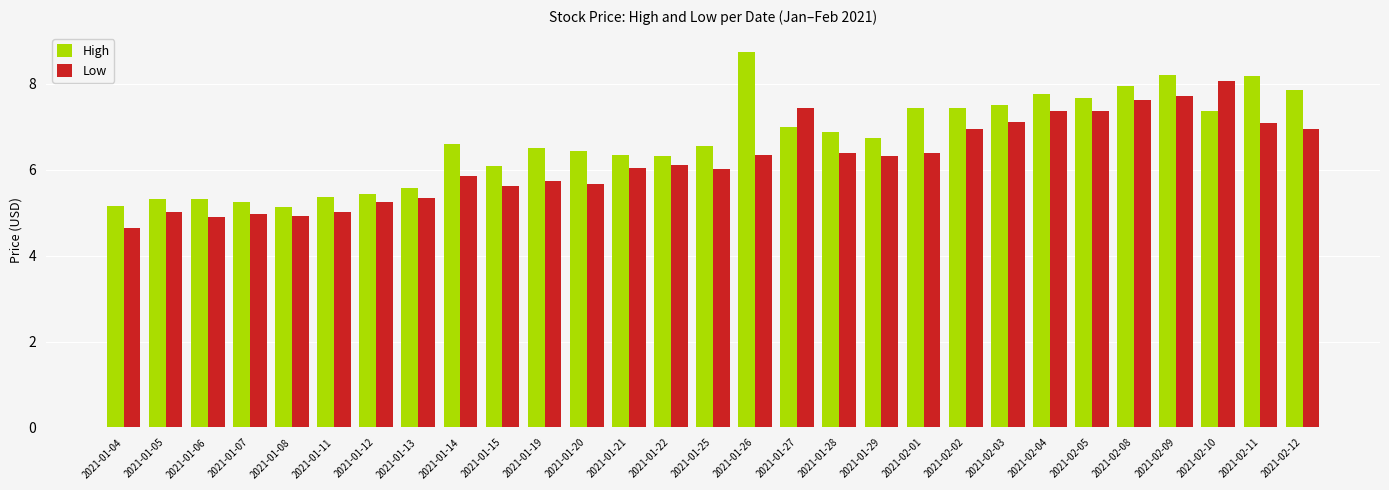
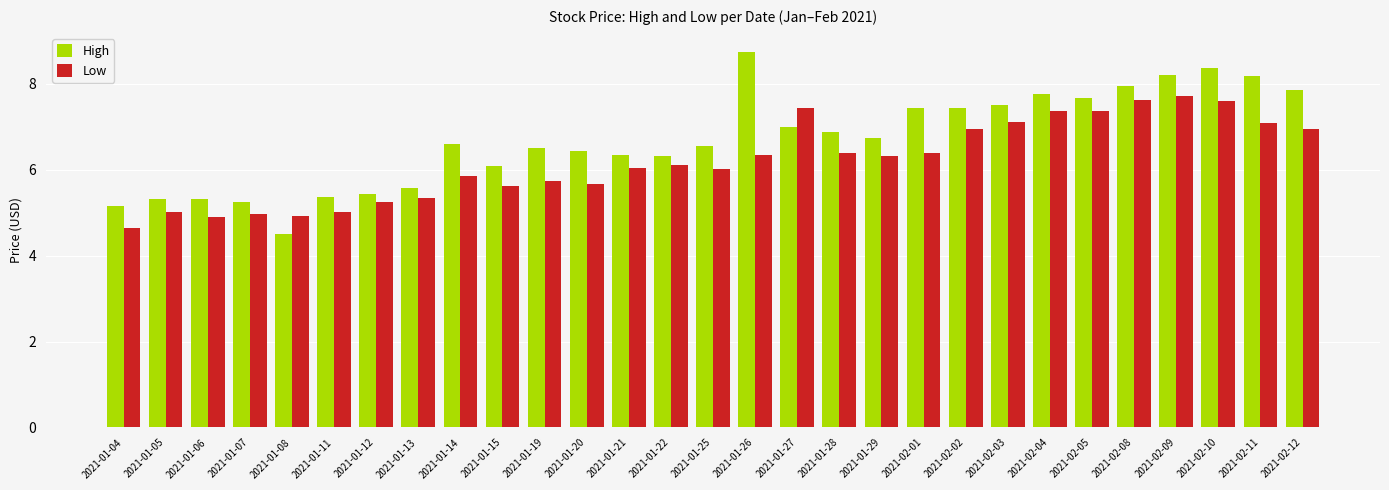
High, 2021-01-08: 5.1 -> 4.5
High, 2021-02-10: 7.4 -> 8.4
Low, 2021-02-10: 8.1 -> 7.6
